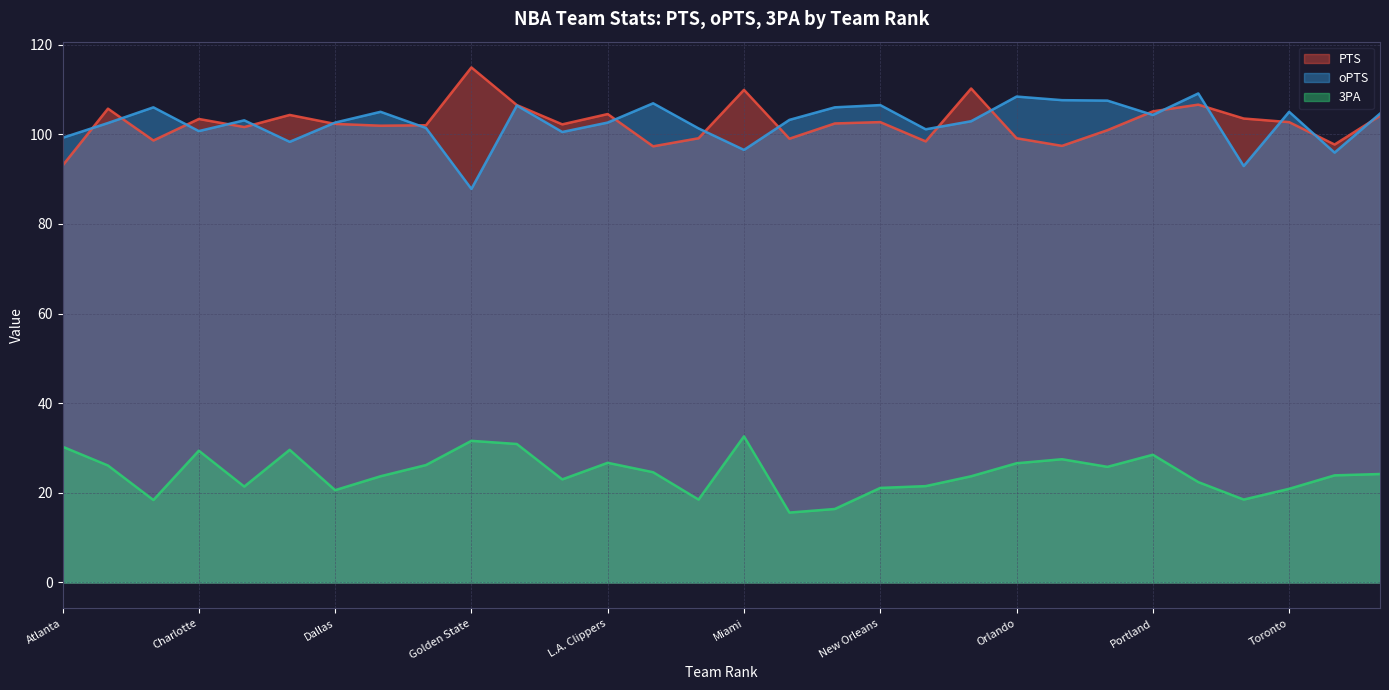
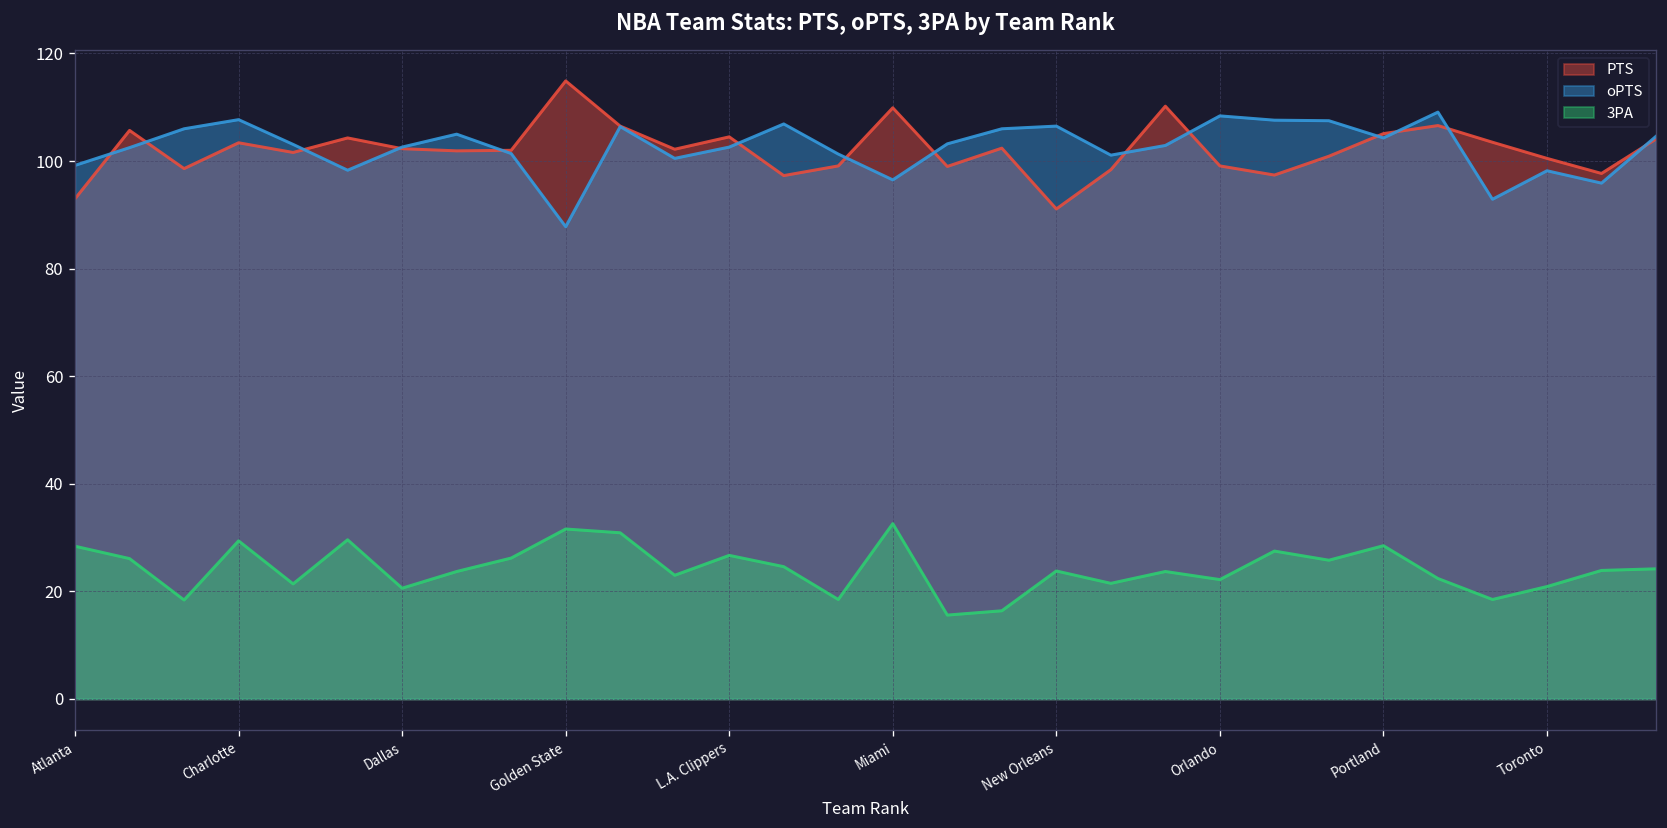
3PA, Atlanta: 30 -> 28
oPTS, Charlotte: 101 -> 108
PTS, New Orleans: 103 -> 91
3PA, New Orleans: 21 -> 24
3PA, Orlando: 27 -> 22
PTS, Toronto: 103 -> 101
oPTS, Toronto: 105 -> 98
